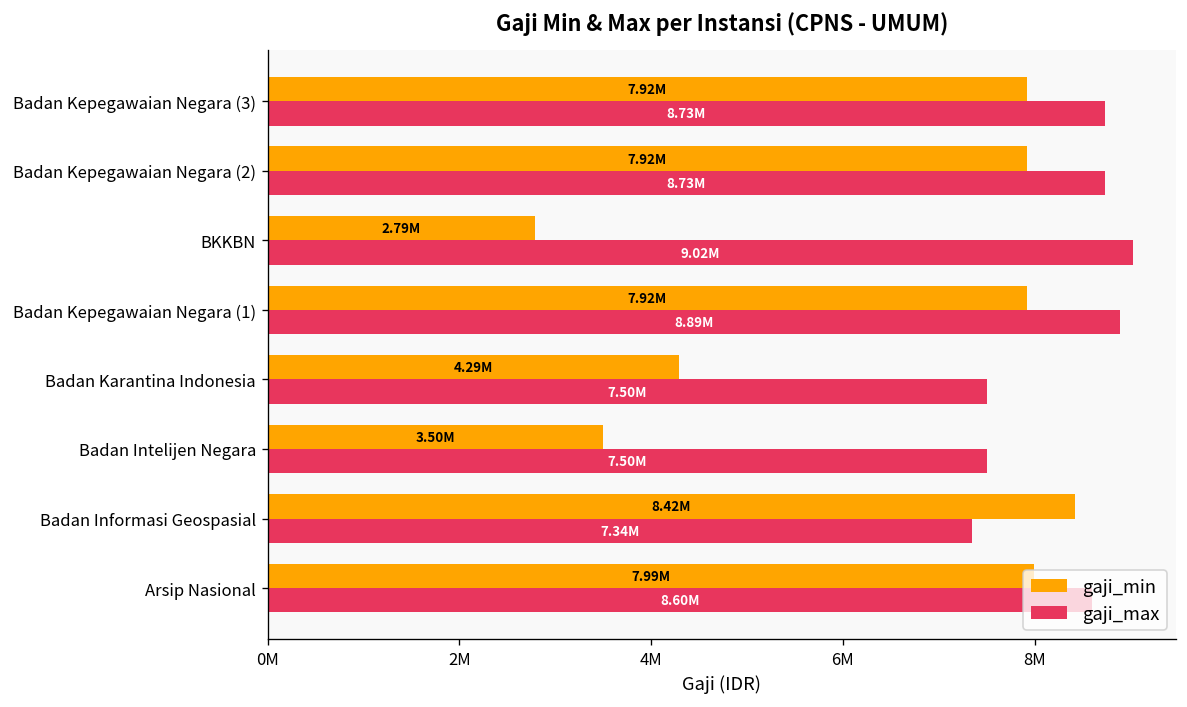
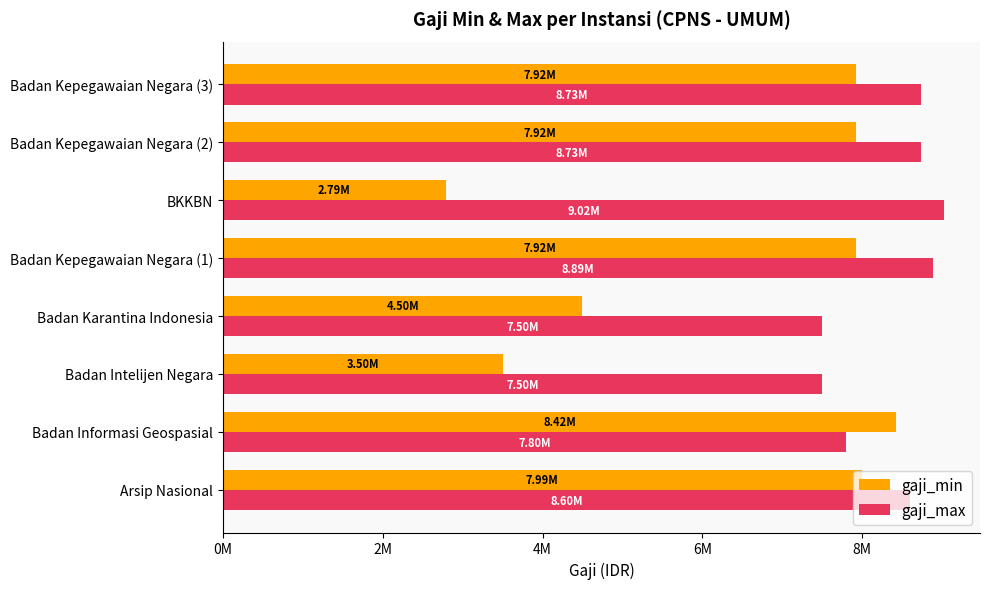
gaji_min, Badan Karantina Indonesia: 4.29M -> 4.50M
gaji_max, Badan Informasi Geospasial: 7.34M -> 7.80M
